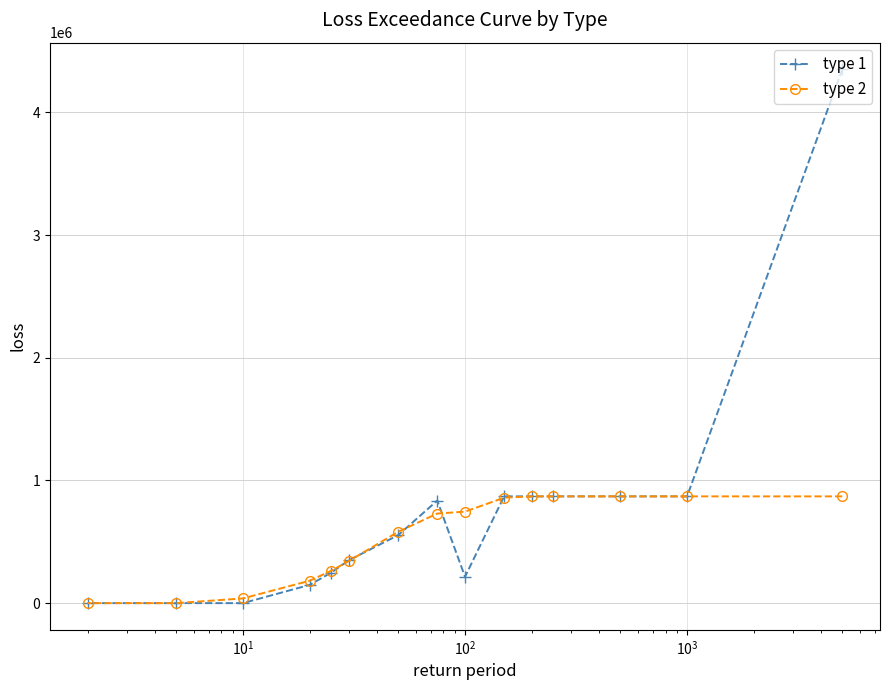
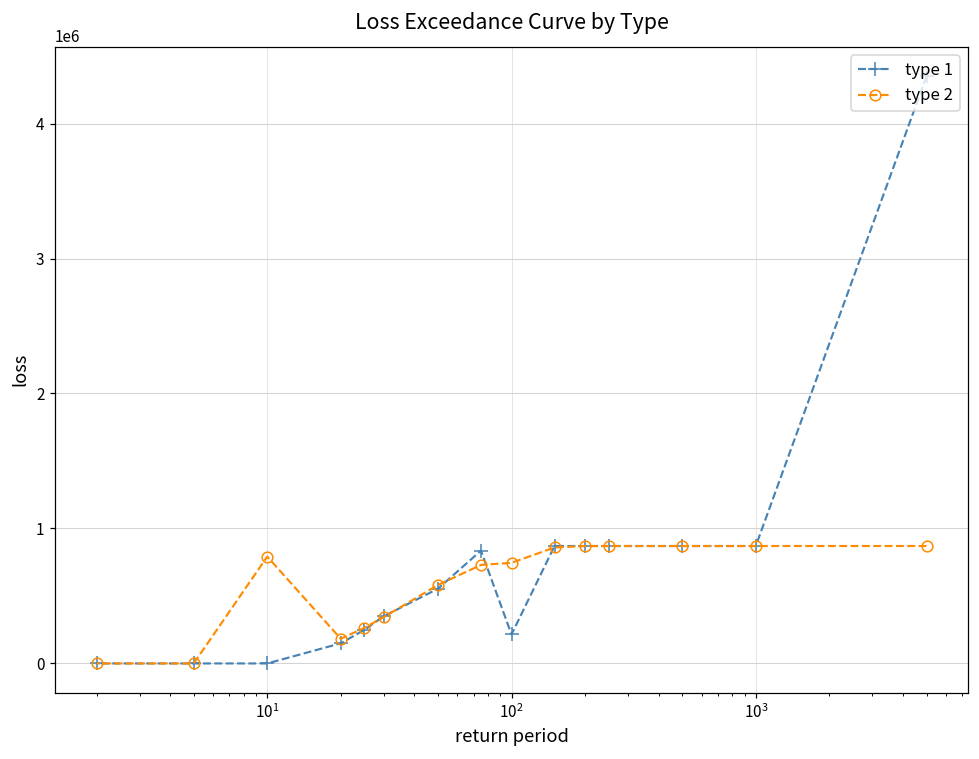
type 2, 10^1: 40000 -> 790000
